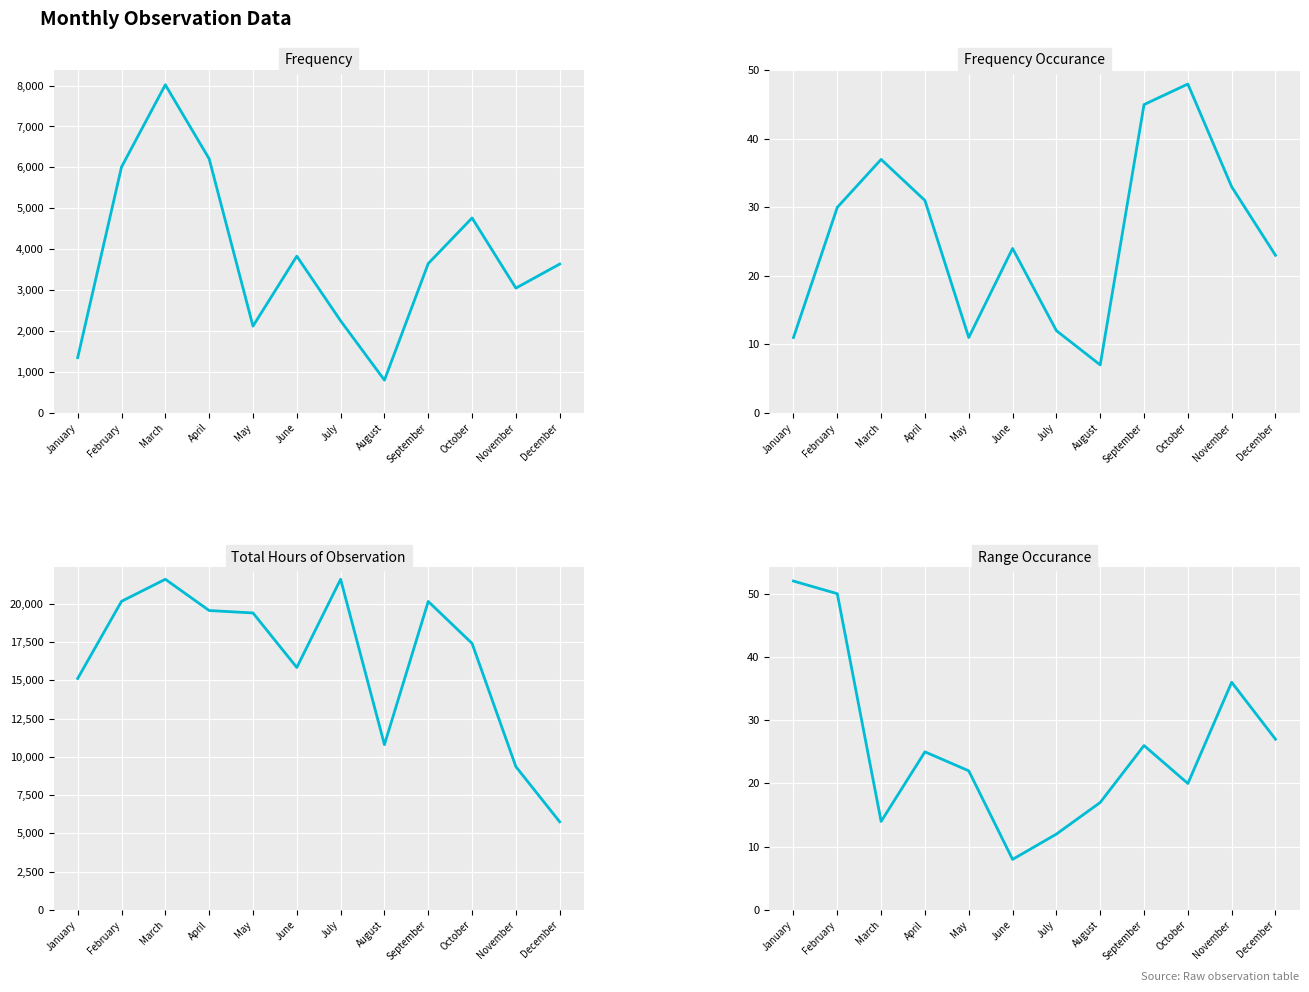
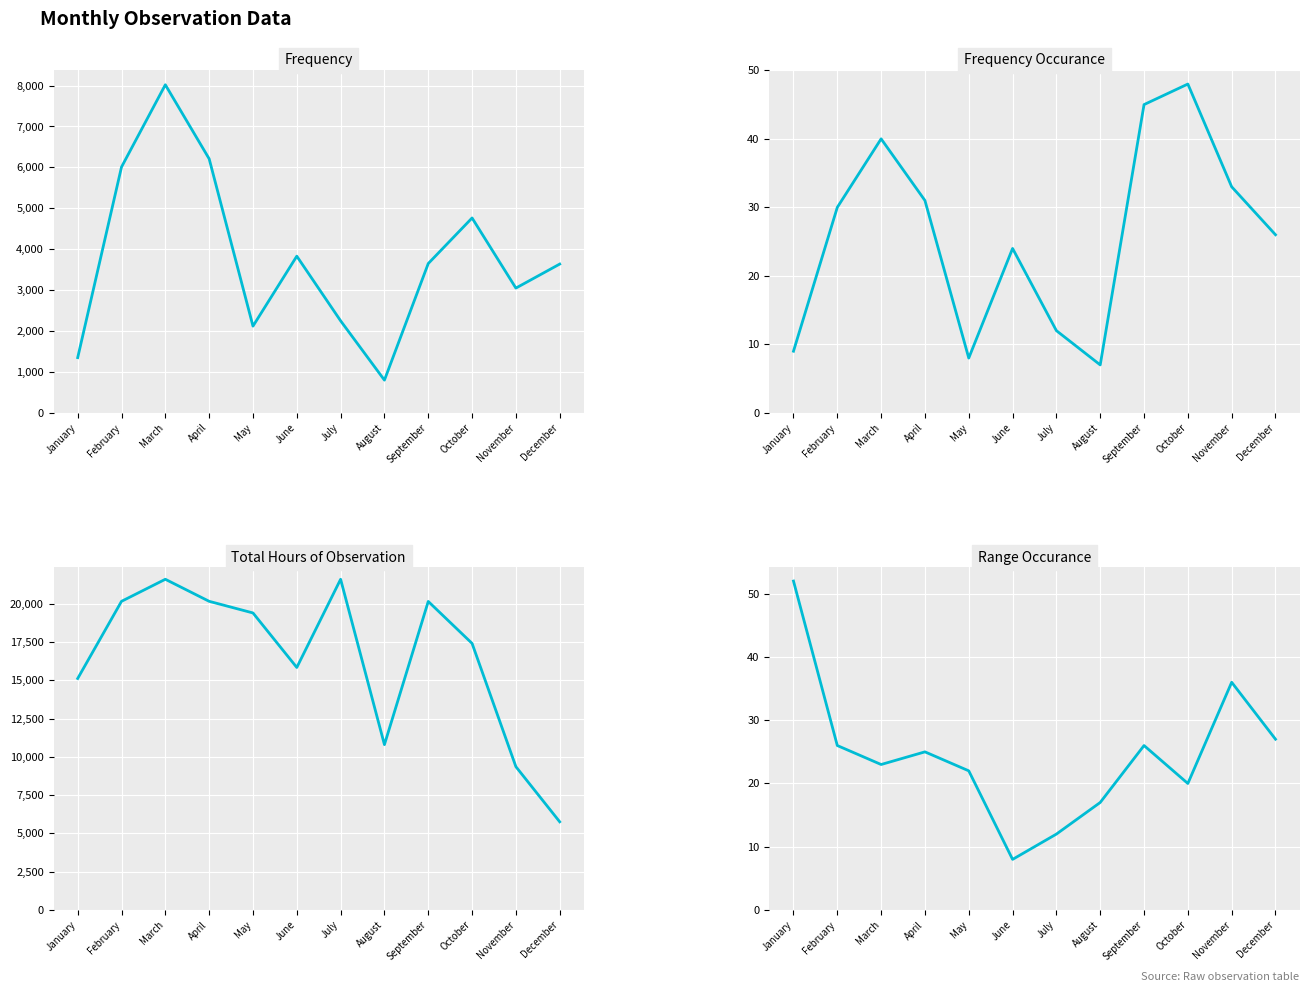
Frequency Occurance, January: 11 -> 9
Frequency Occurance, March: 37 -> 40
Frequency Occurance, May: 11 -> 8
Frequency Occurance, December: 23 -> 26
Total Hours of Observation, April: 19,600 -> 20,200
Range Occurance, February: 50 -> 26
Range Occurance, March: 14 -> 23
